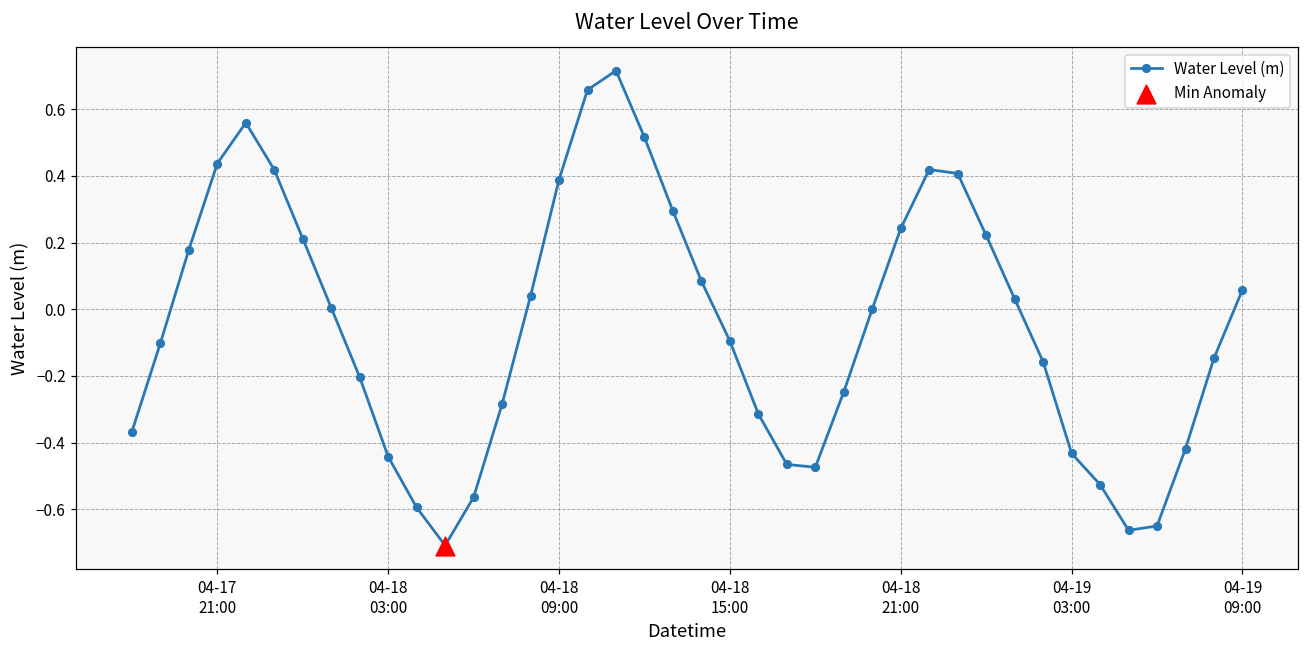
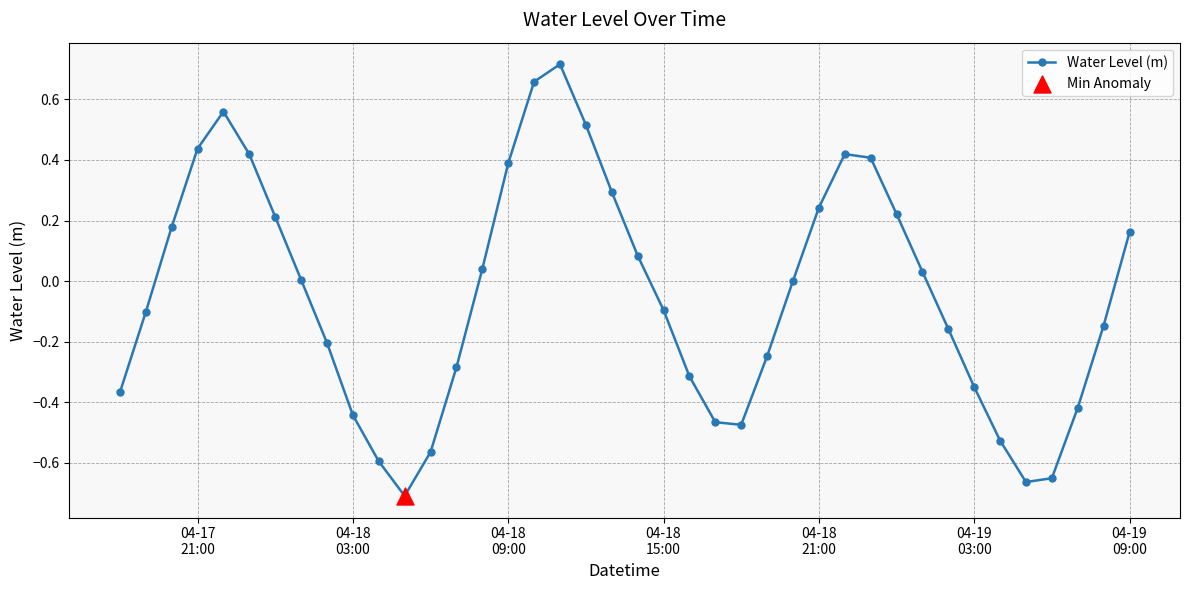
Water Level (m), 04-19 03:00: -0.43 -> -0.35
Water Level (m), 04-19 09:00: 0.06 -> 0.16
